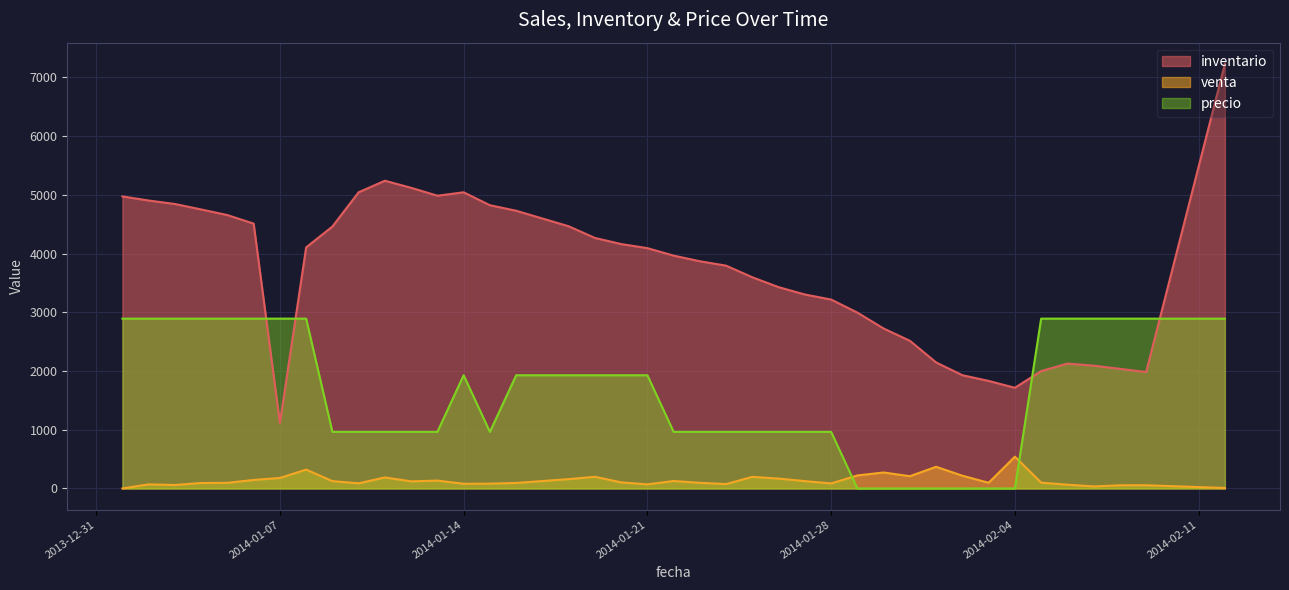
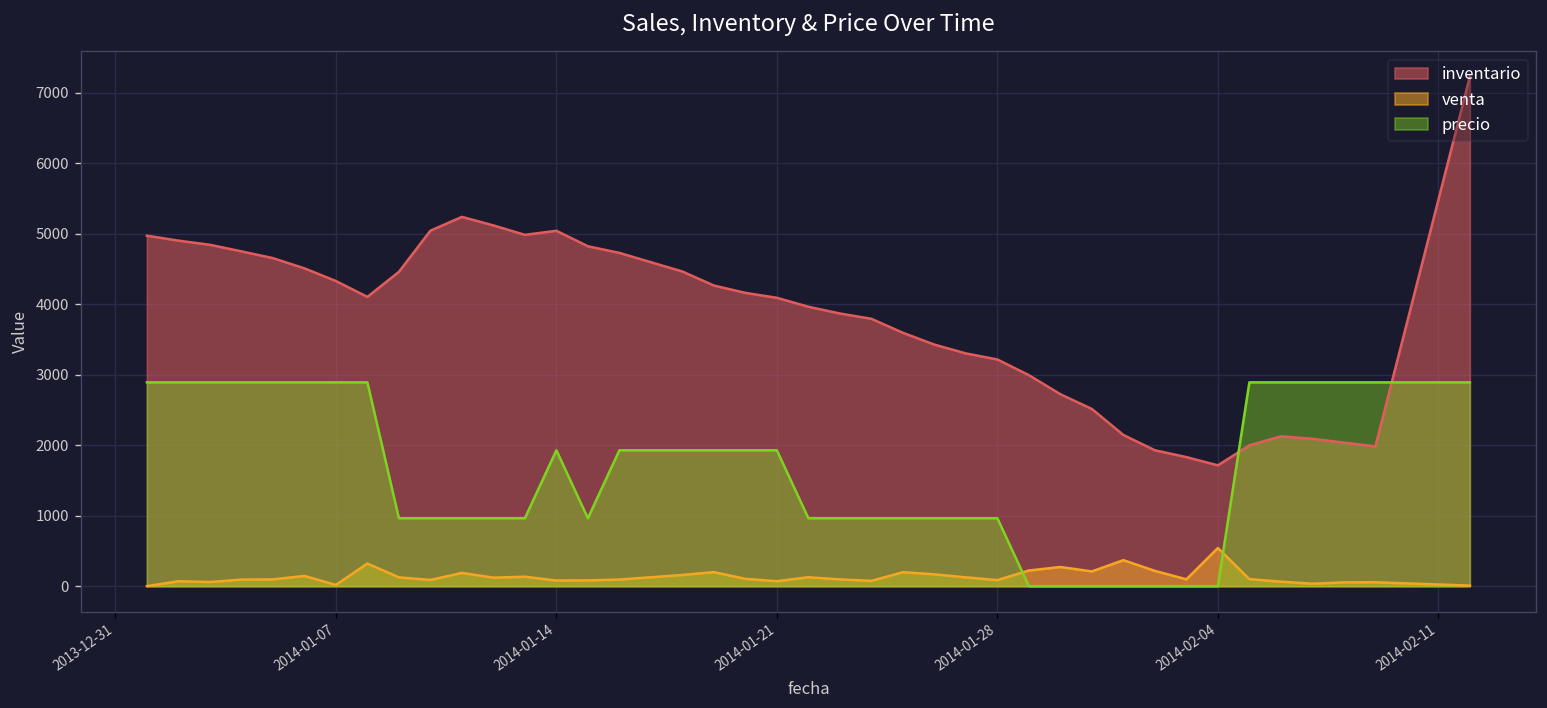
inventario, 2014-01-07: 1100 -> 4300
venta, 2014-01-07: 200 -> 0
